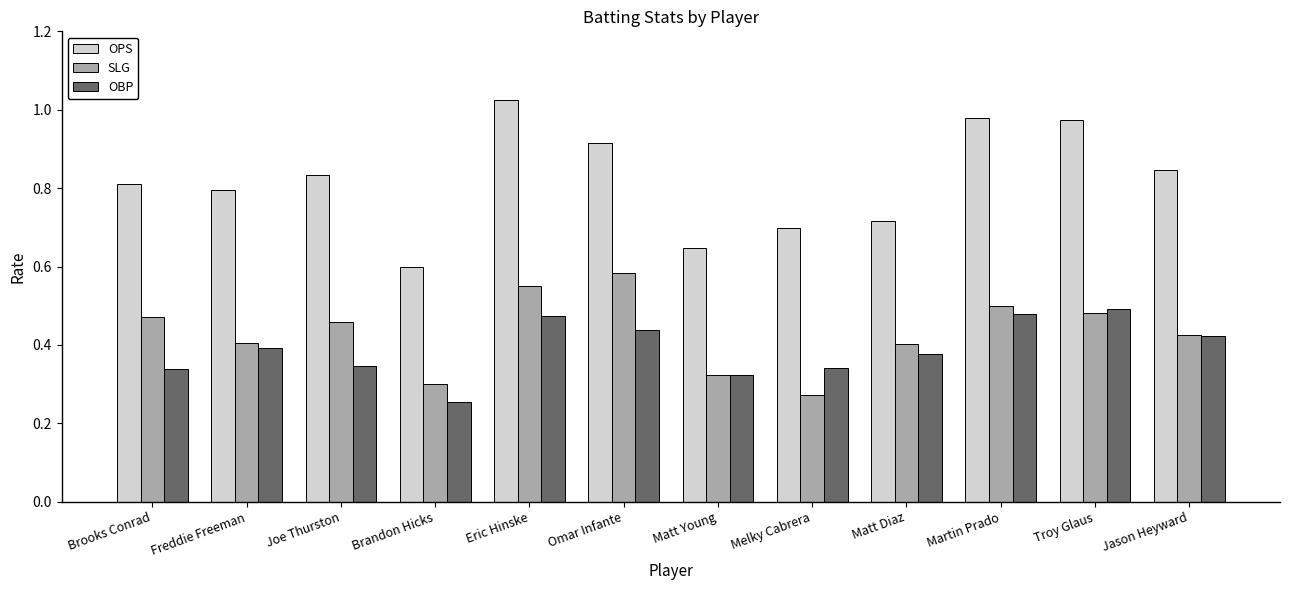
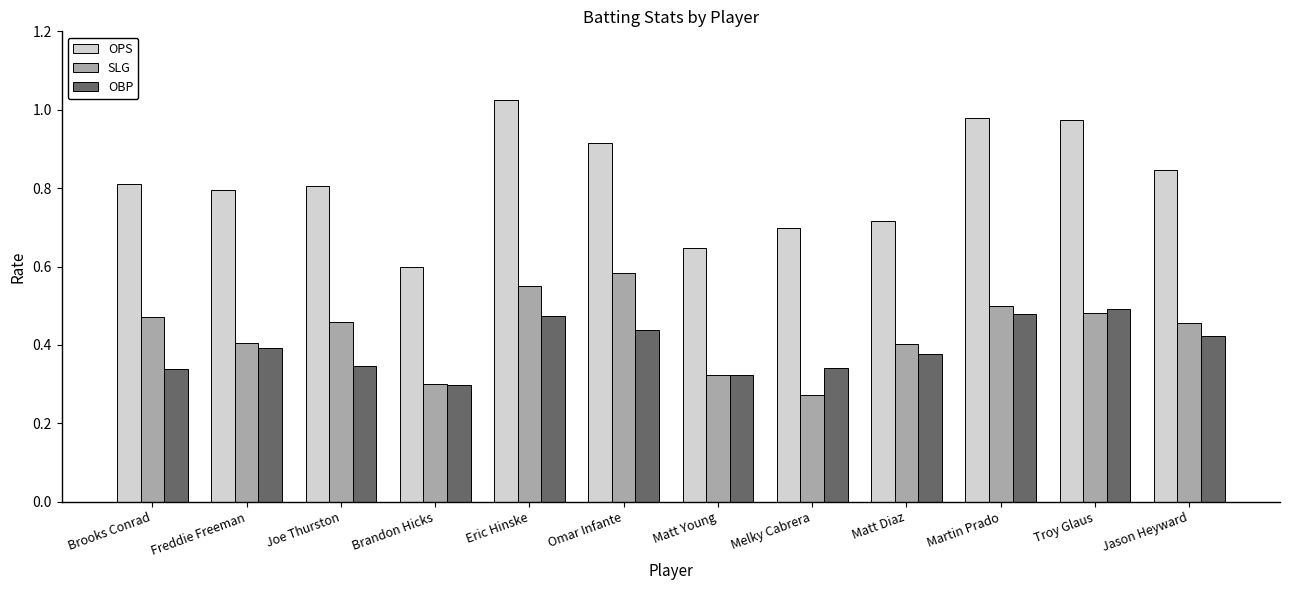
OPS, Joe Thurston: 0.83 -> 0.81
OBP, Brandon Hicks: 0.25 -> 0.30
SLG, Jason Heyward: 0.42 -> 0.46
